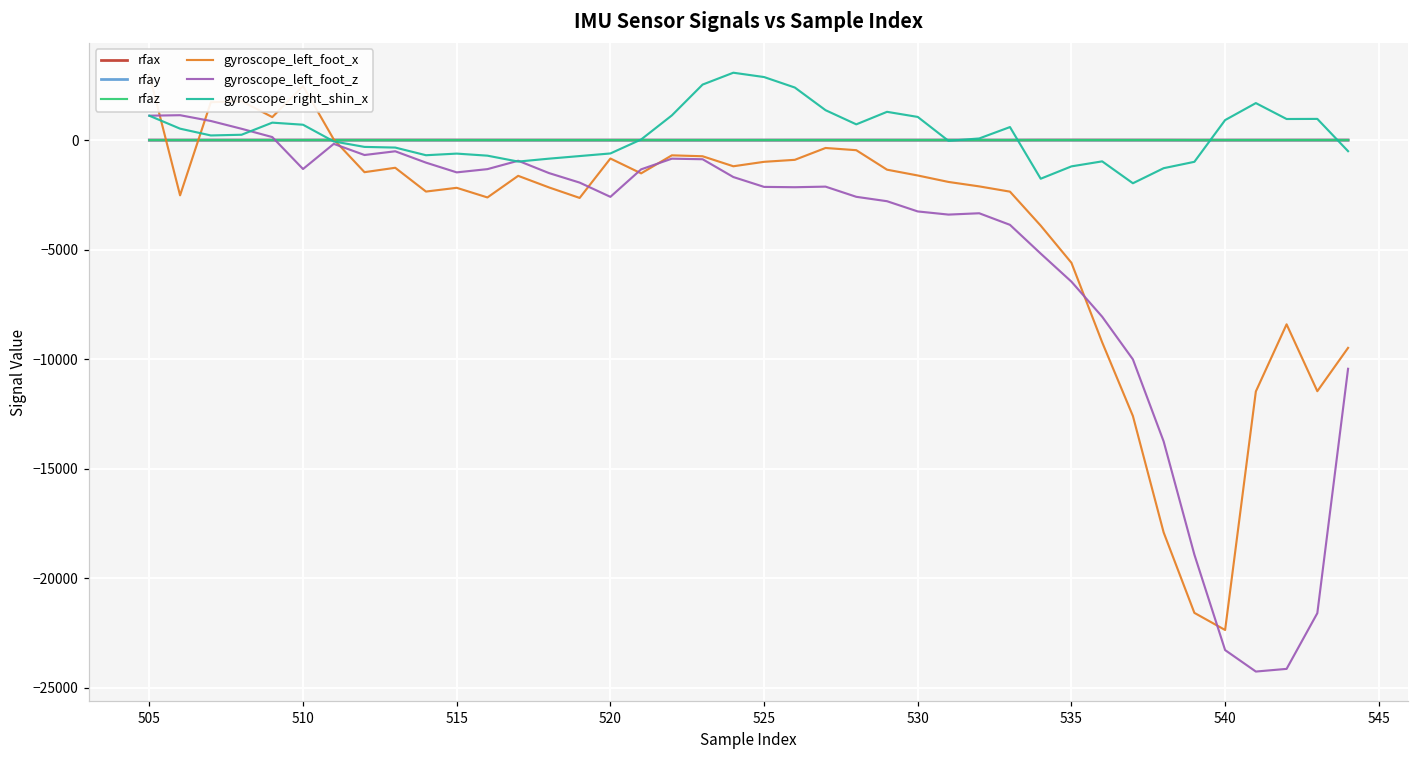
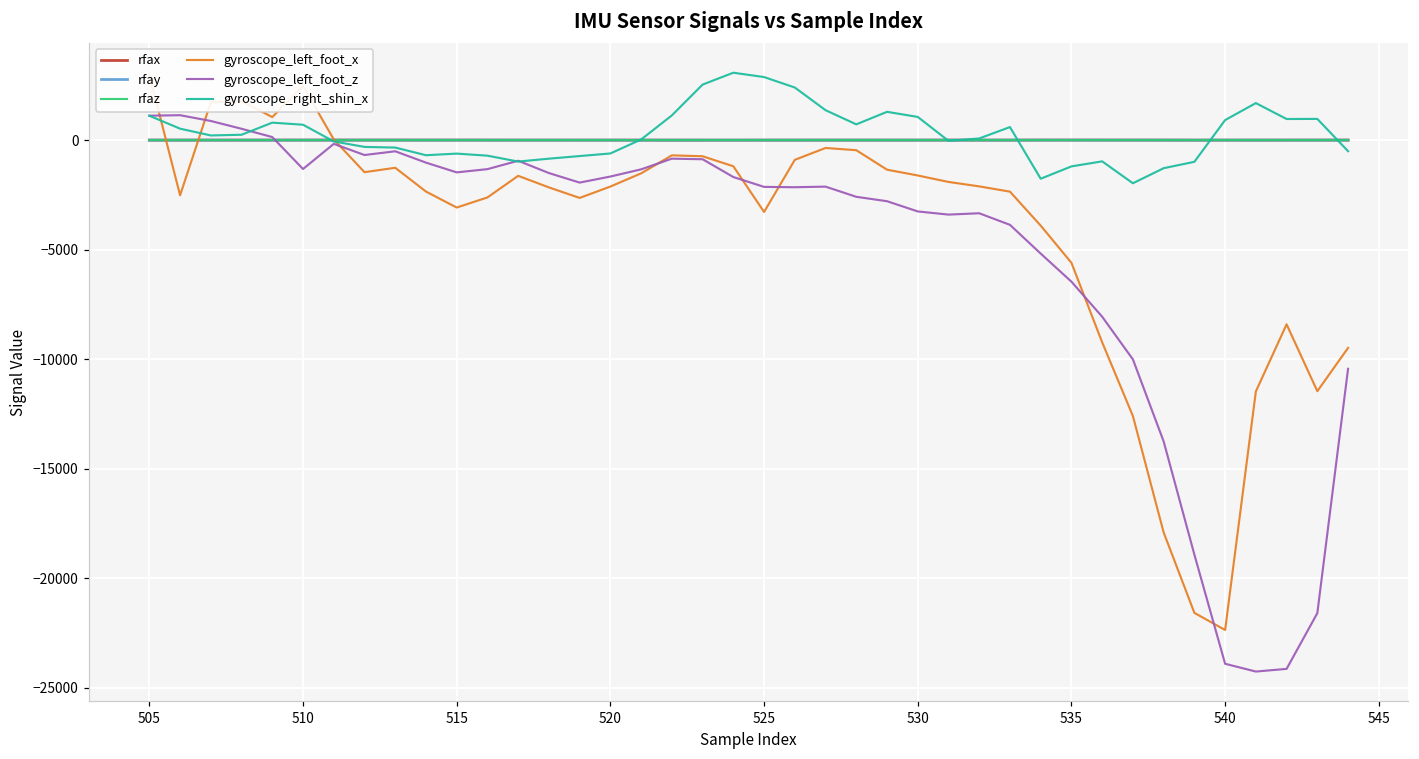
gyroscope_left_foot_x, 515: -2200 -> -3100
gyroscope_left_foot_x, 520: -800 -> -2100
gyroscope_left_foot_z, 520: -2600 -> -1700
gyroscope_left_foot_x, 525: -1000 -> -3300
gyroscope_left_foot_z, 540: -23300 -> -23900
